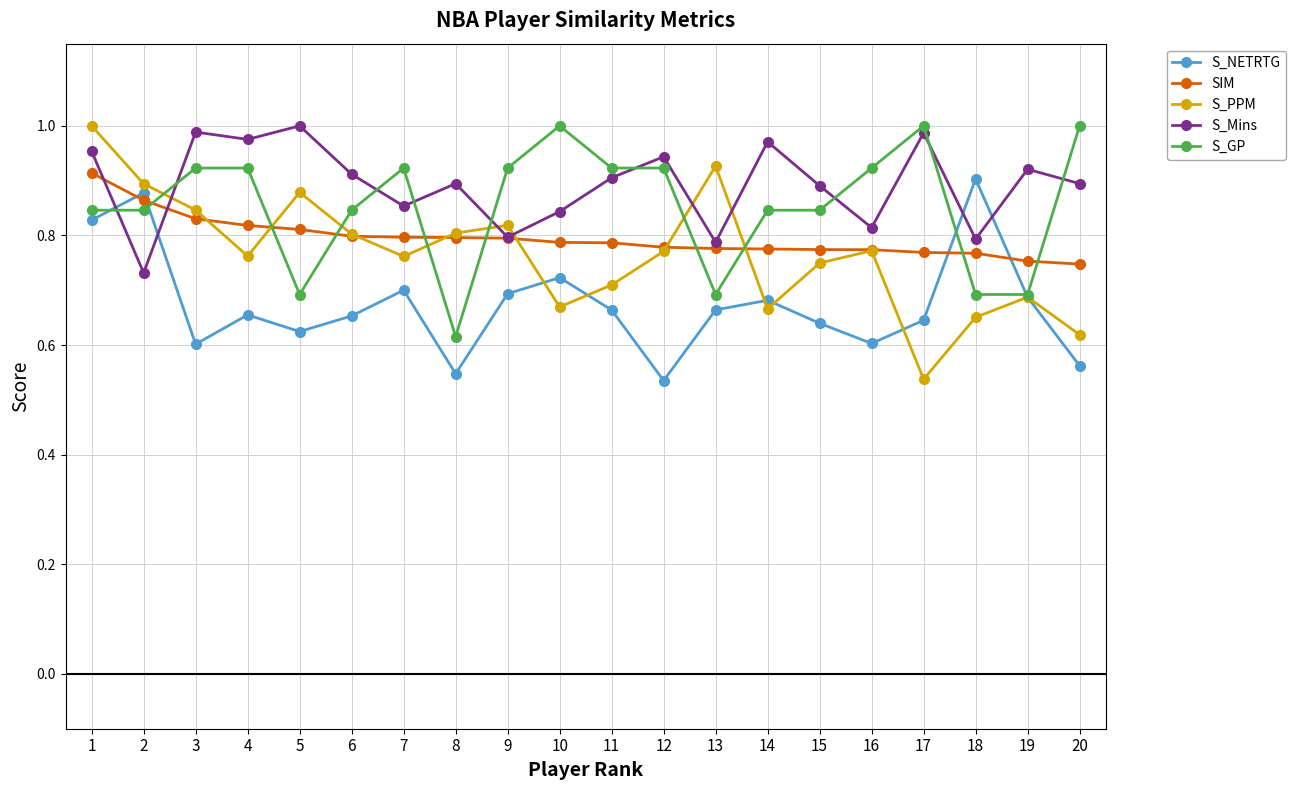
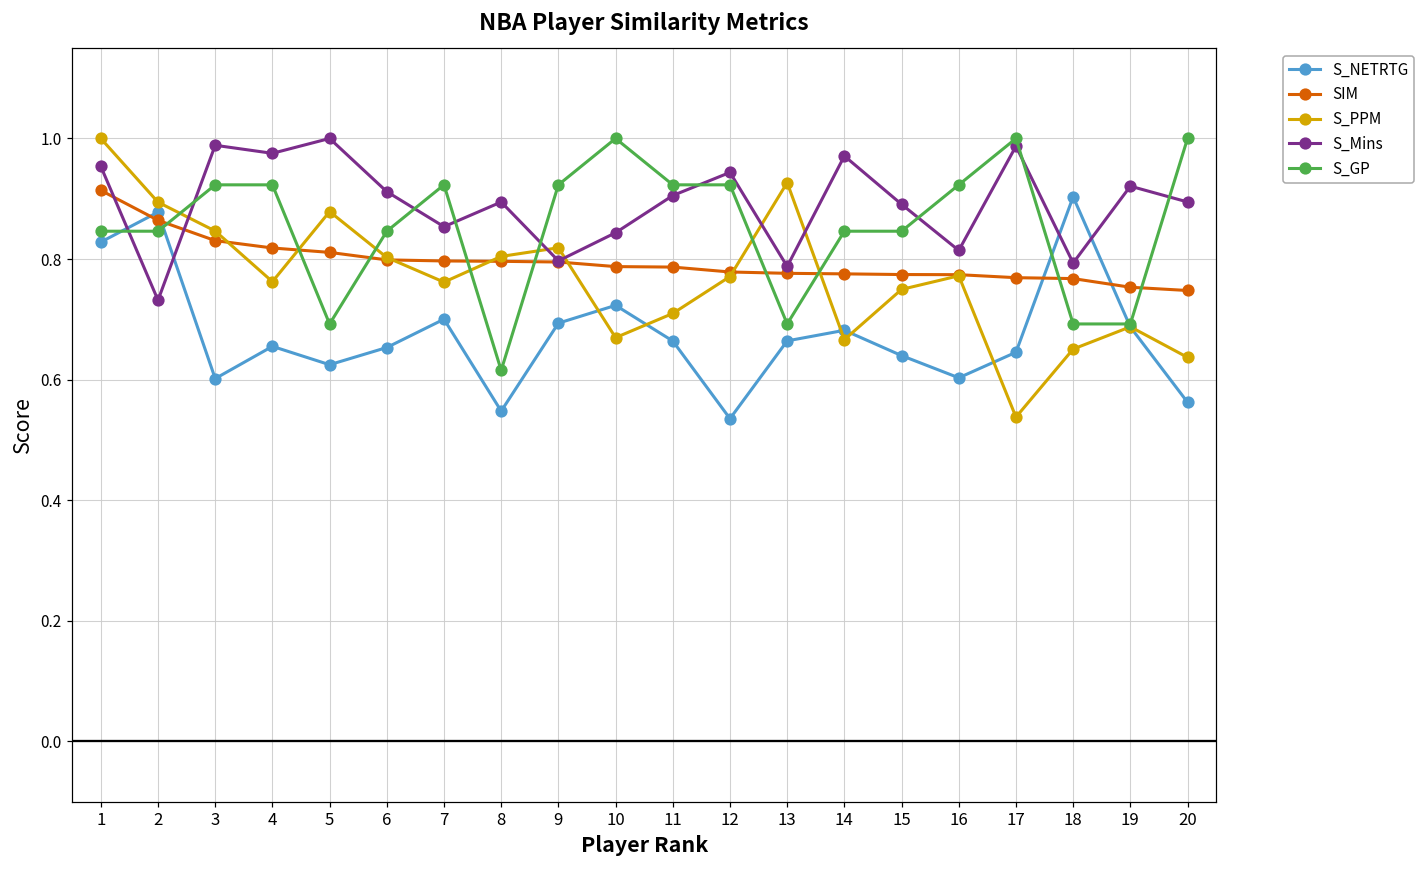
S_PPM, 20: 0.62 -> 0.64
